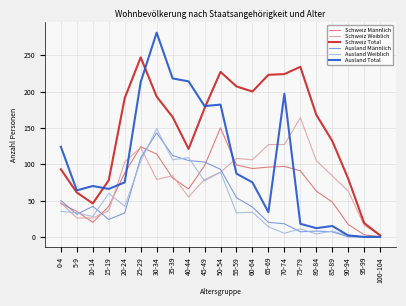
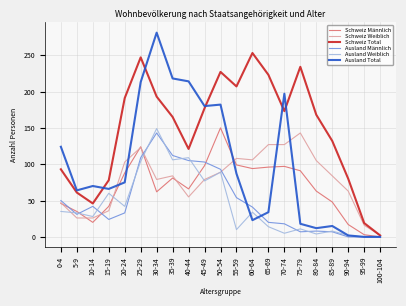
Schweiz Männlich, 30-34: 110 -> 60
Ausland Weiblich, 55-59: 30 -> 10
Schweiz Total, 60-64: 200 -> 250
Ausland Total, 60-64: 80 -> 20
Schweiz Total, 70-74: 220 -> 170
Schweiz Weiblich, 75-79: 160 -> 140
